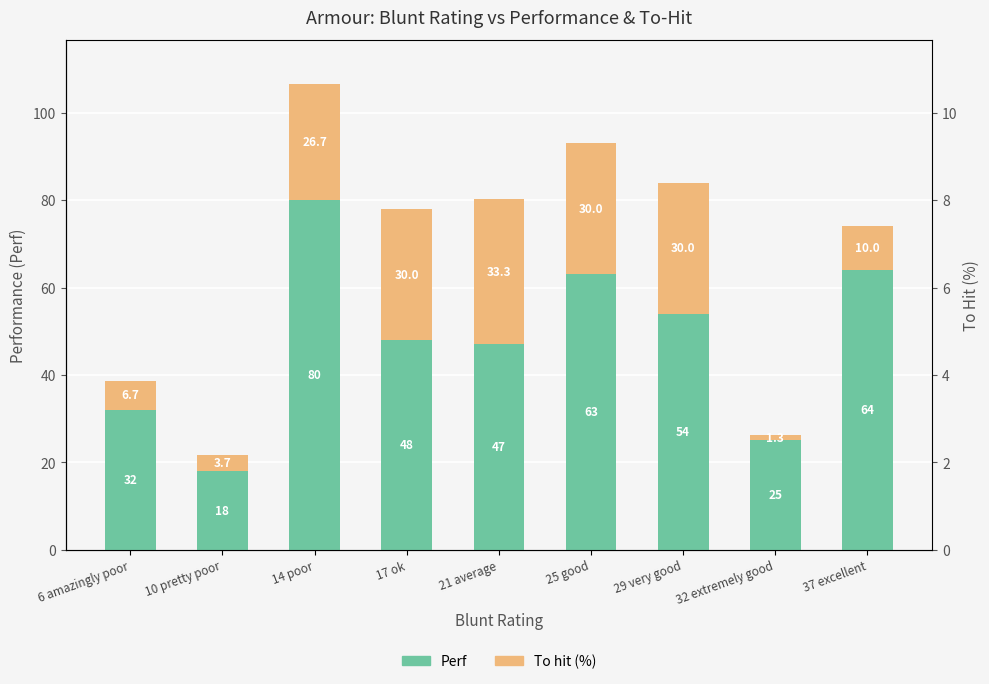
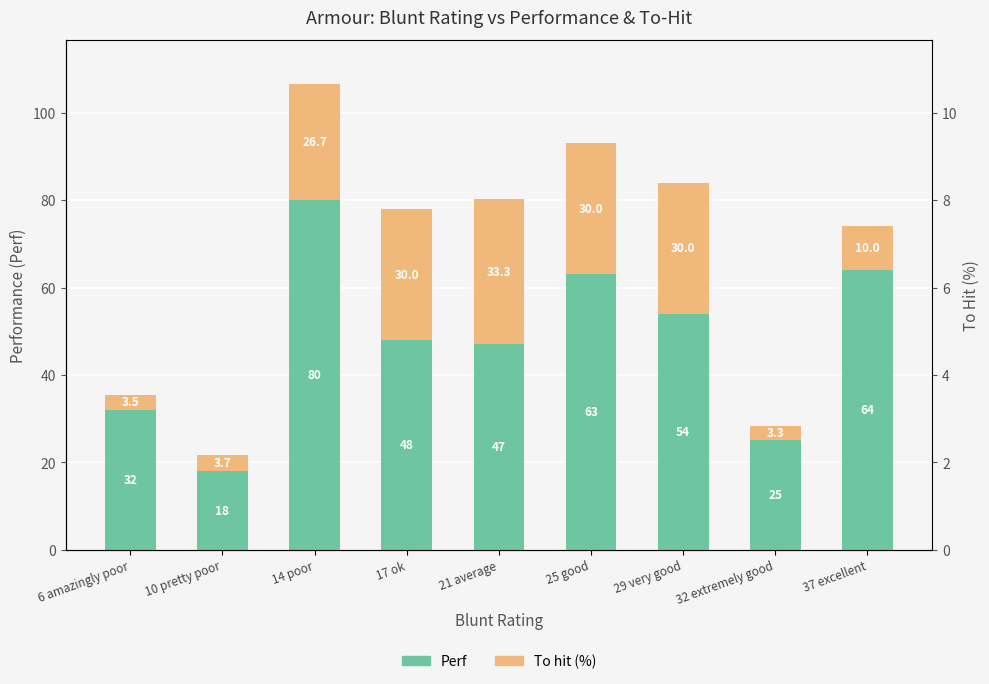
To hit (%), 6 amazingly poor: 6.7 -> 3.5
To hit (%), 32 extremely good: 1.3 -> 3.3
